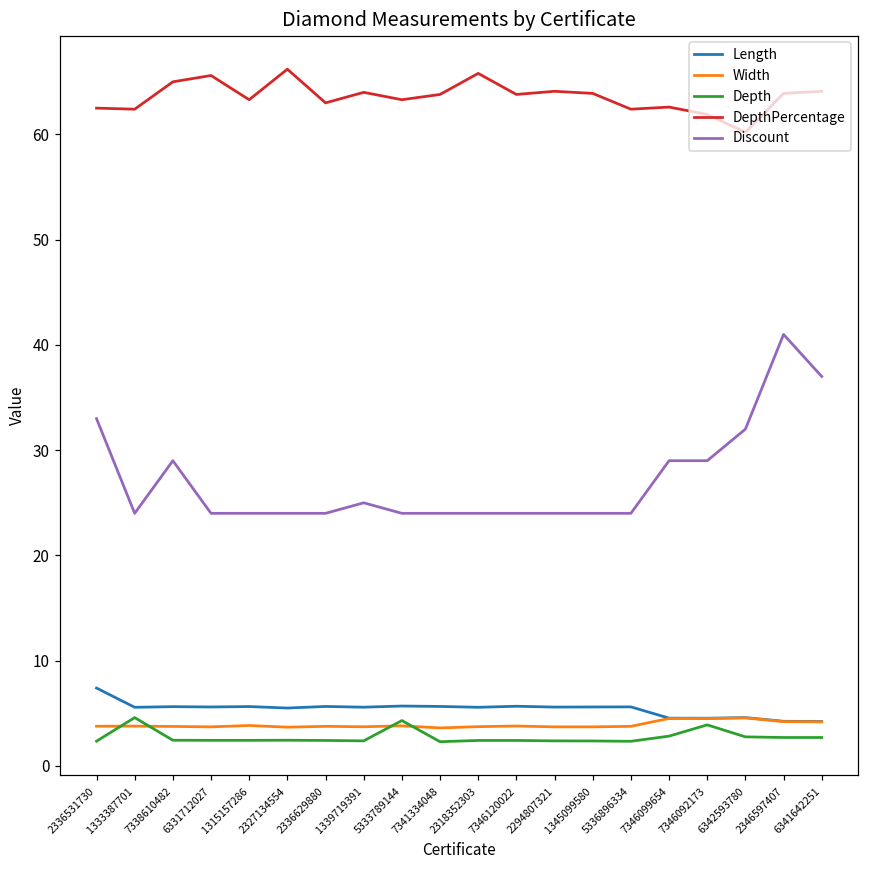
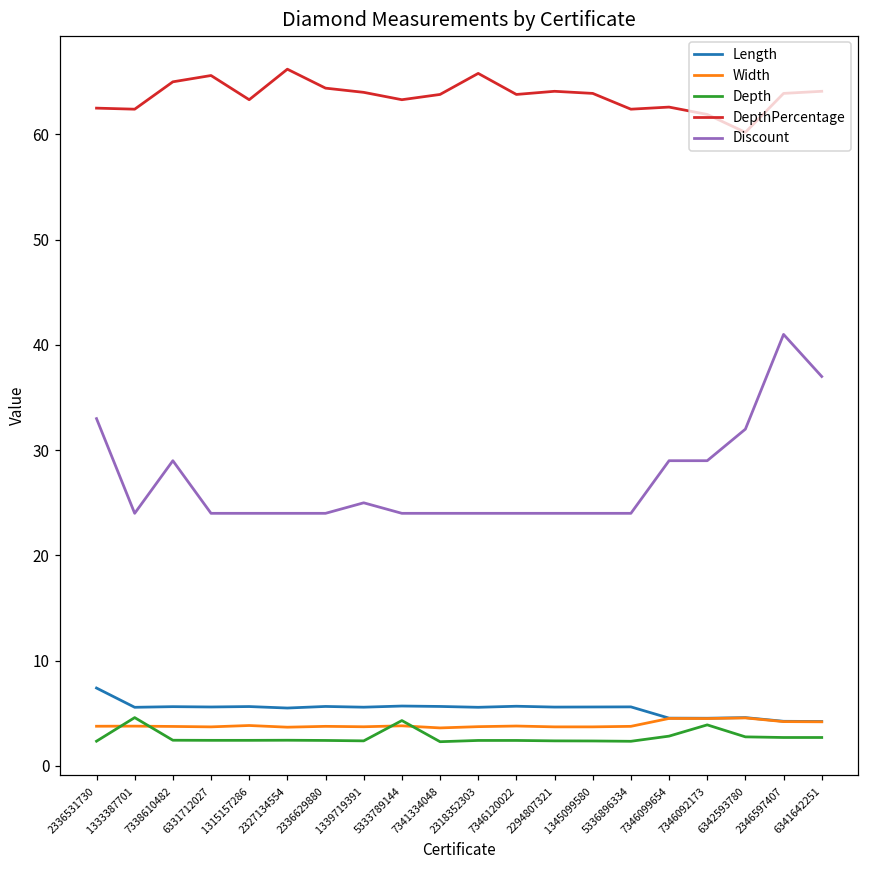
DepthPercentage, 2336629880: 63 -> 64
